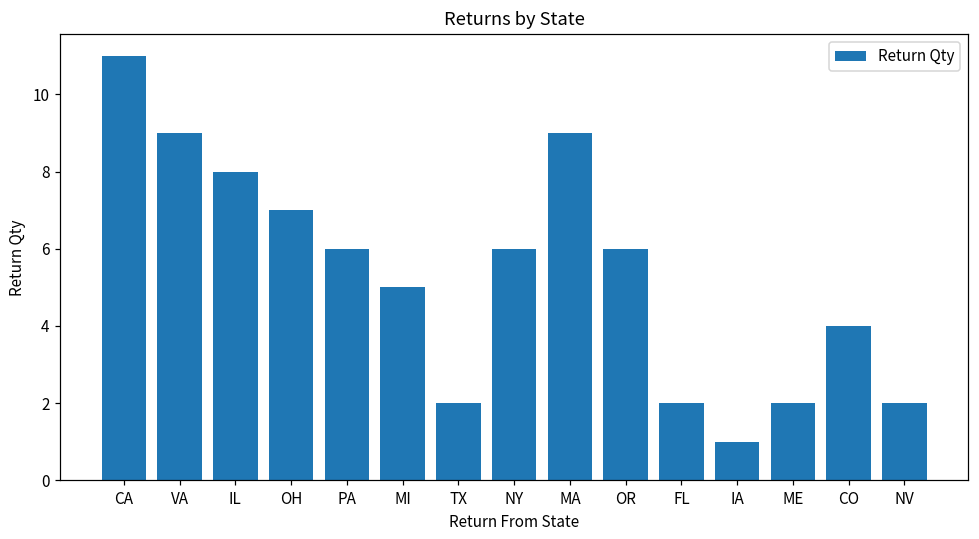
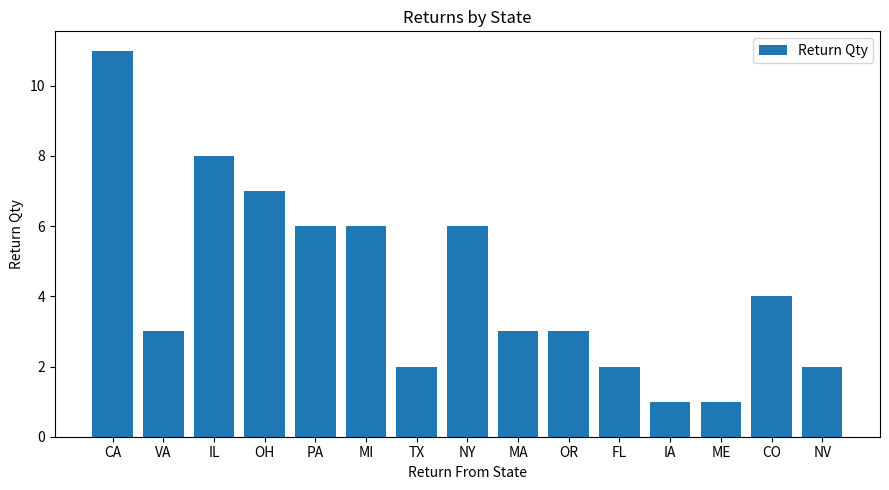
VA: 9 -> 3
MI: 5 -> 6
MA: 9 -> 3
OR: 6 -> 3
ME: 2 -> 1
